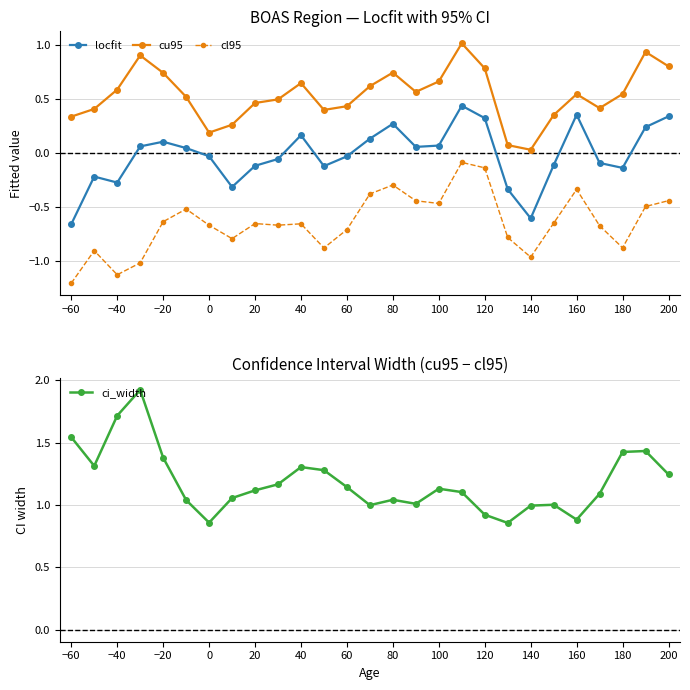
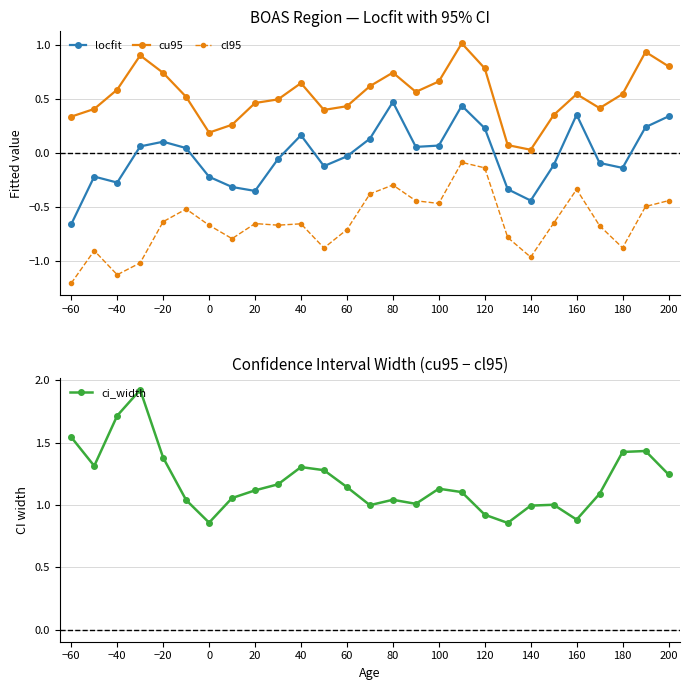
BOAS Region — Locfit with 95% CI, locfit, 0: -0.03 -> -0.22
BOAS Region — Locfit with 95% CI, locfit, 20: -0.12 -> -0.35
BOAS Region — Locfit with 95% CI, locfit, 80: 0.27 -> 0.47
BOAS Region — Locfit with 95% CI, locfit, 120: 0.32 -> 0.23
BOAS Region — Locfit with 95% CI, locfit, 140: -0.61 -> -0.44
